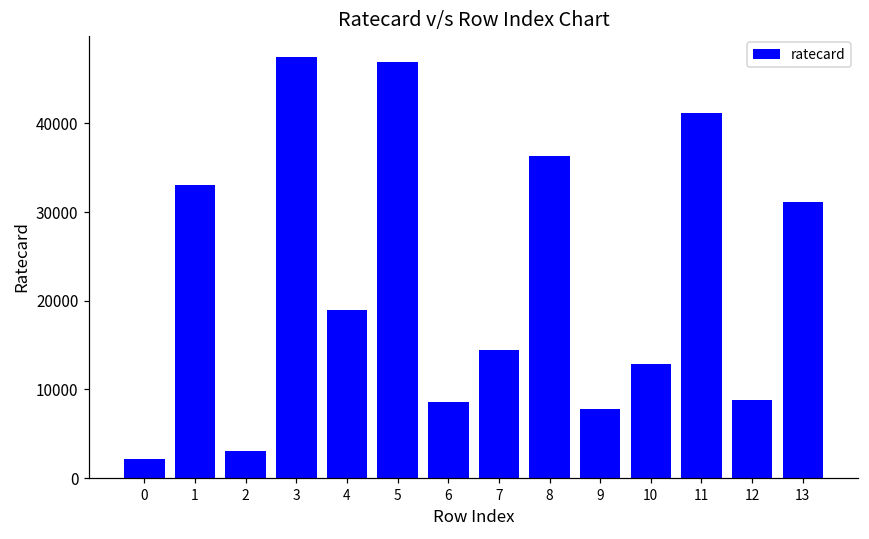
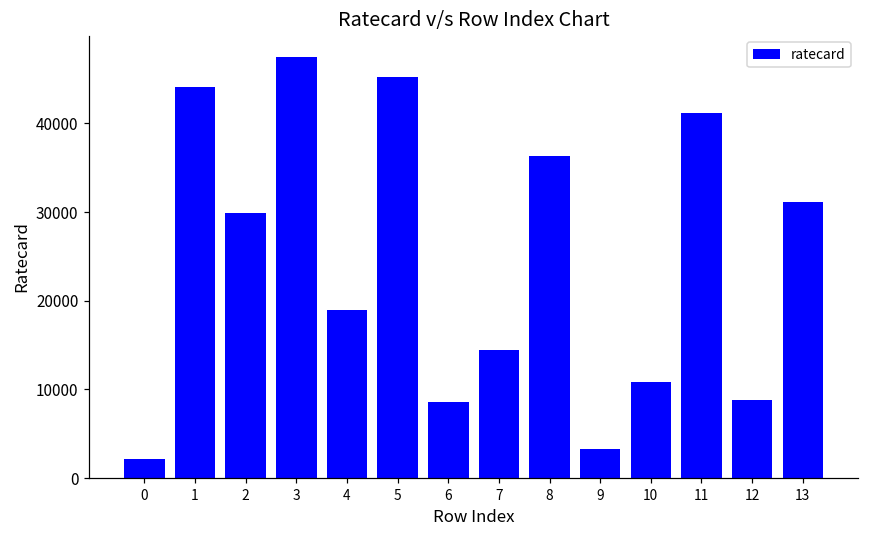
1: 33000 -> 44000
2: 3000 -> 30000
5: 47000 -> 45000
9: 8000 -> 3000
10: 13000 -> 11000
